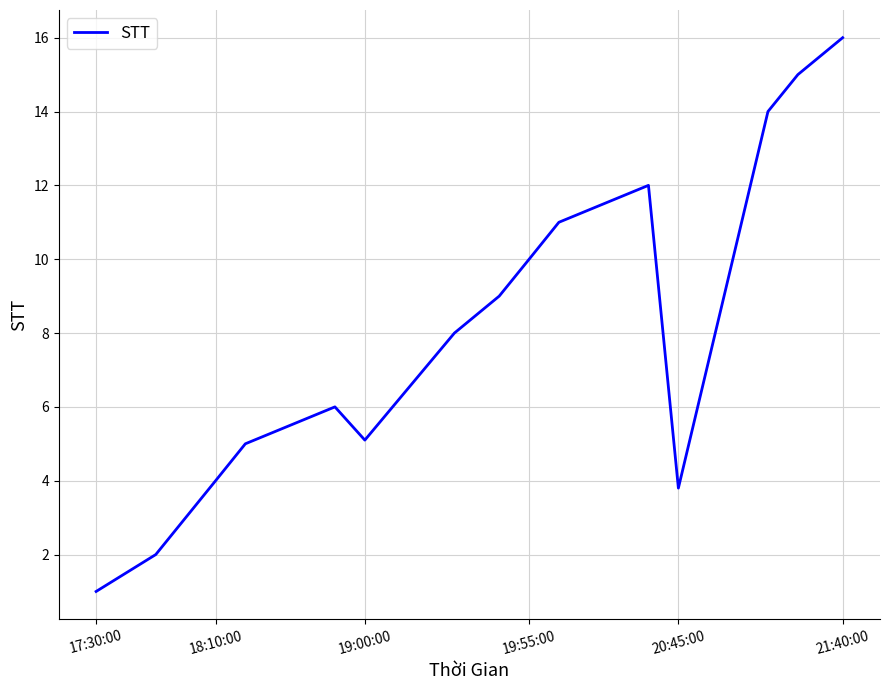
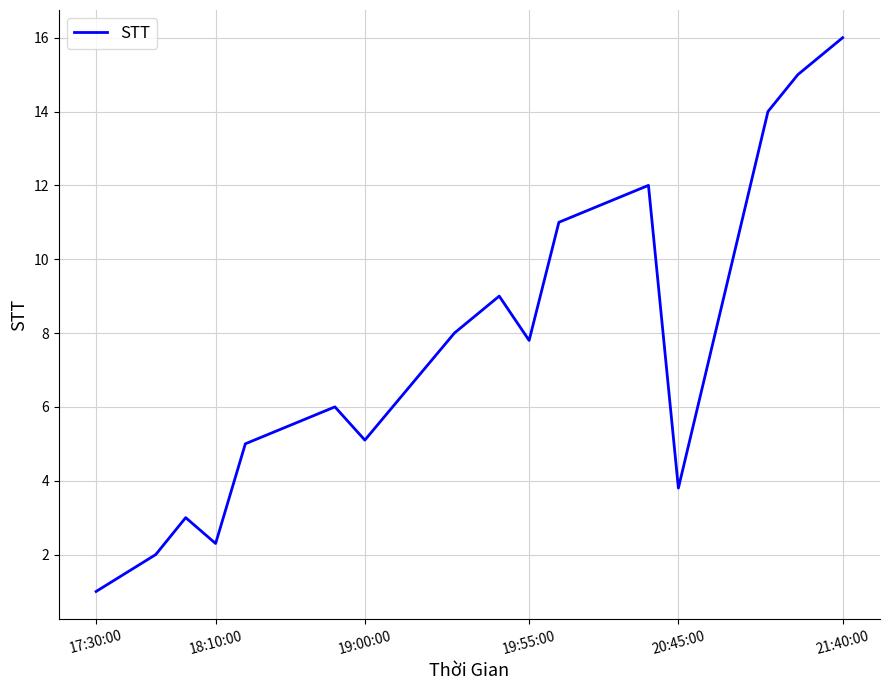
18:10:00: 4.0 -> 2.3
19:55:00: 10.0 -> 7.8
